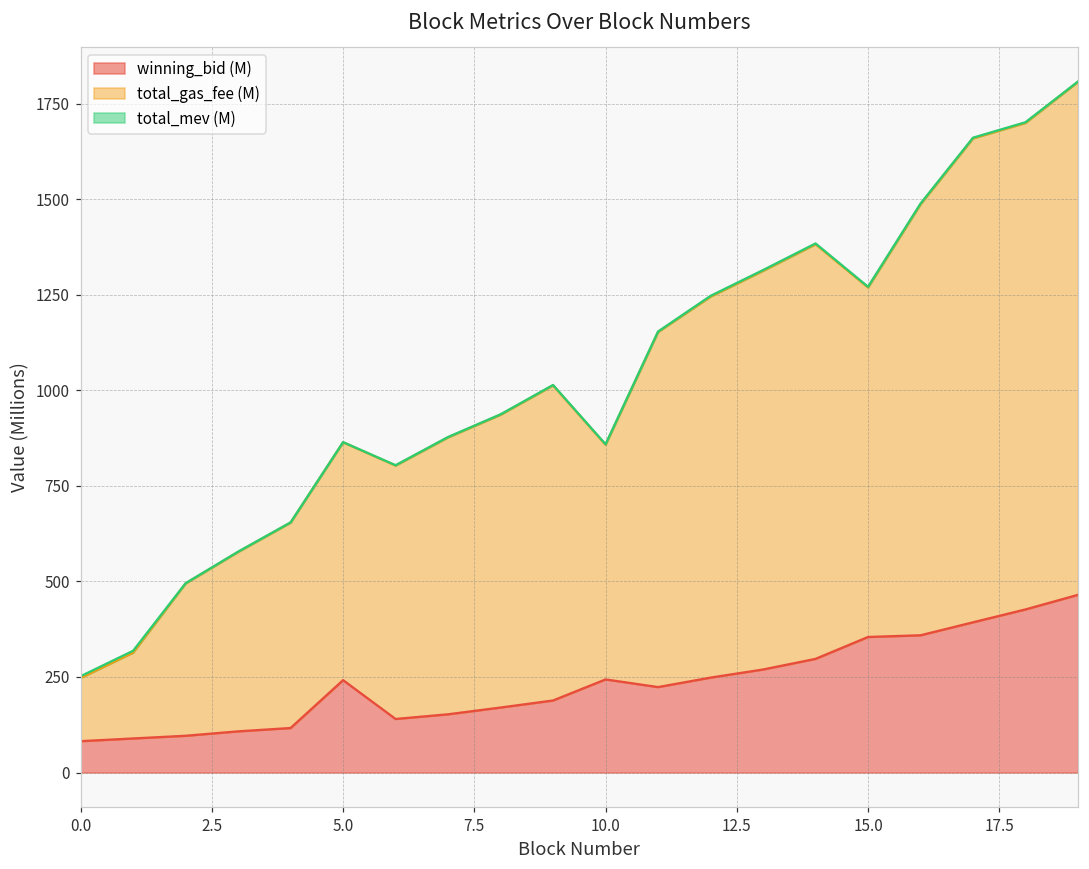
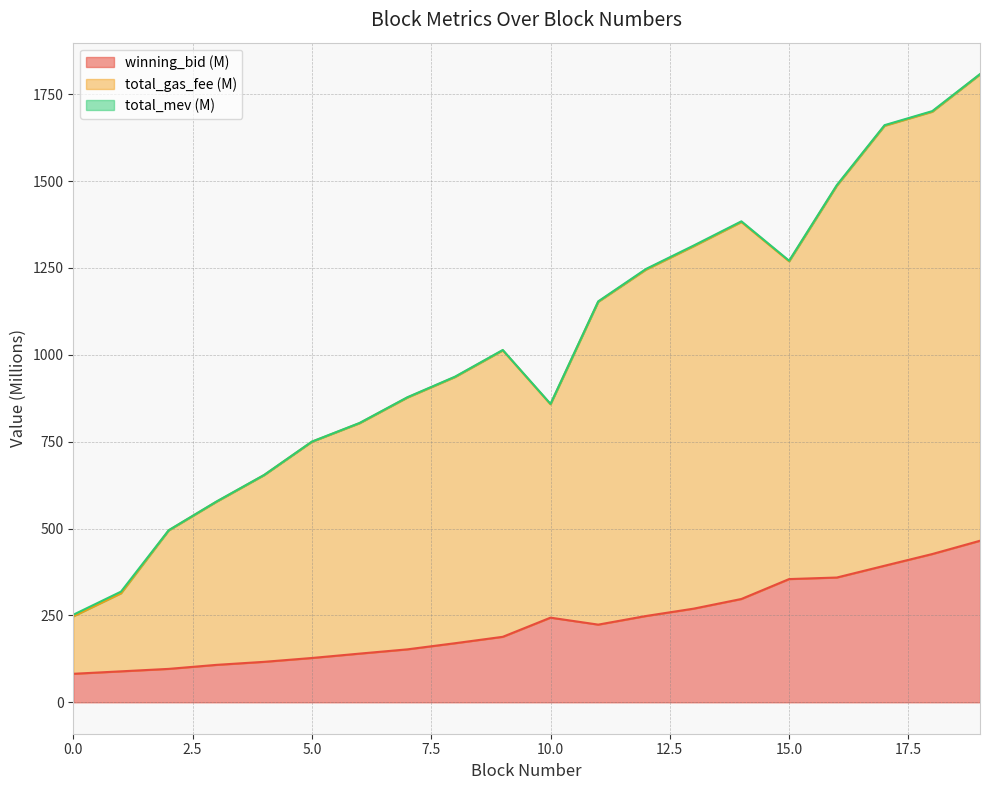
winning_bid (M), 5.0: 240 -> 130
